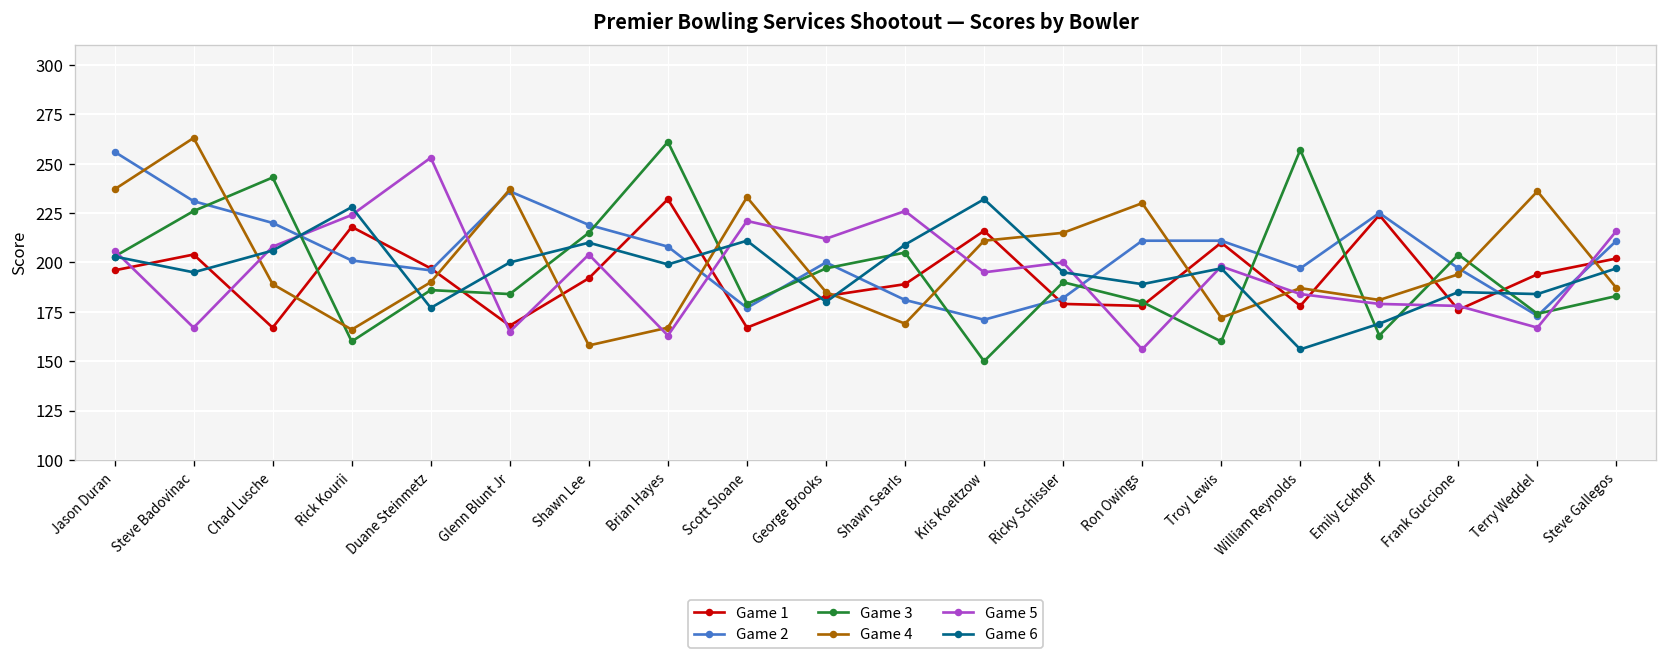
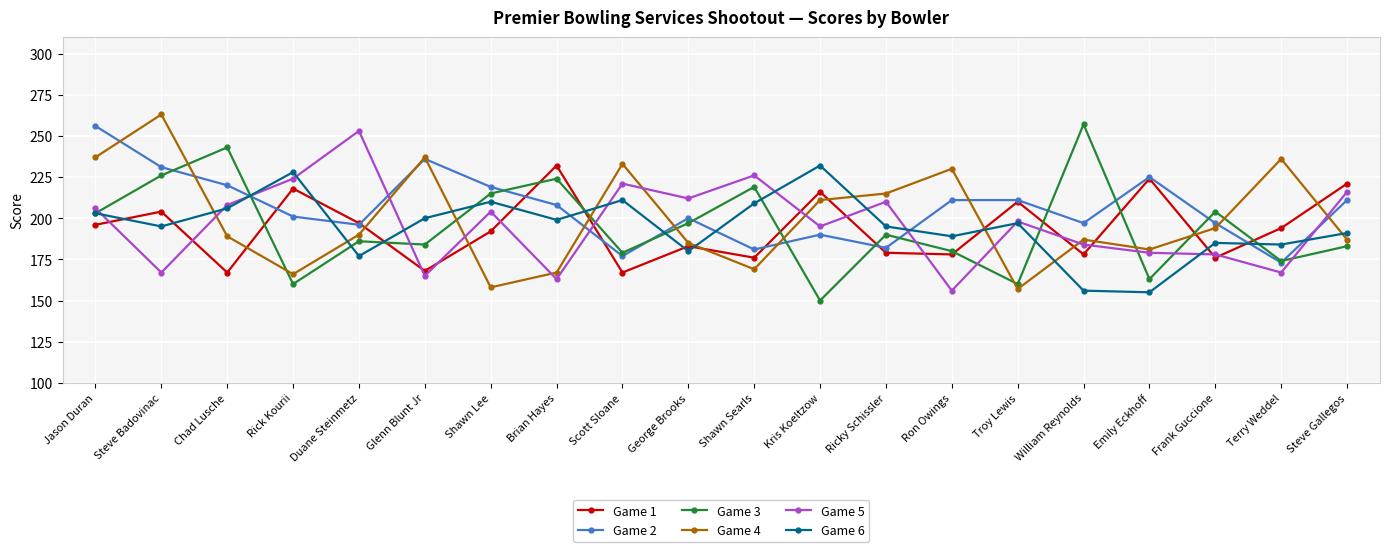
Game 3, Brian Hayes: 261 -> 224
Game 1, Shawn Searls: 189 -> 176
Game 3, Shawn Searls: 205 -> 219
Game 2, Kris Koeltzow: 171 -> 190
Game 5, Ricky Schissler: 200 -> 210
Game 4, Troy Lewis: 172 -> 157
Game 6, Emily Eckhoff: 169 -> 155
Game 1, Steve Gallegos: 202 -> 221
Game 6, Steve Gallegos: 197 -> 191
